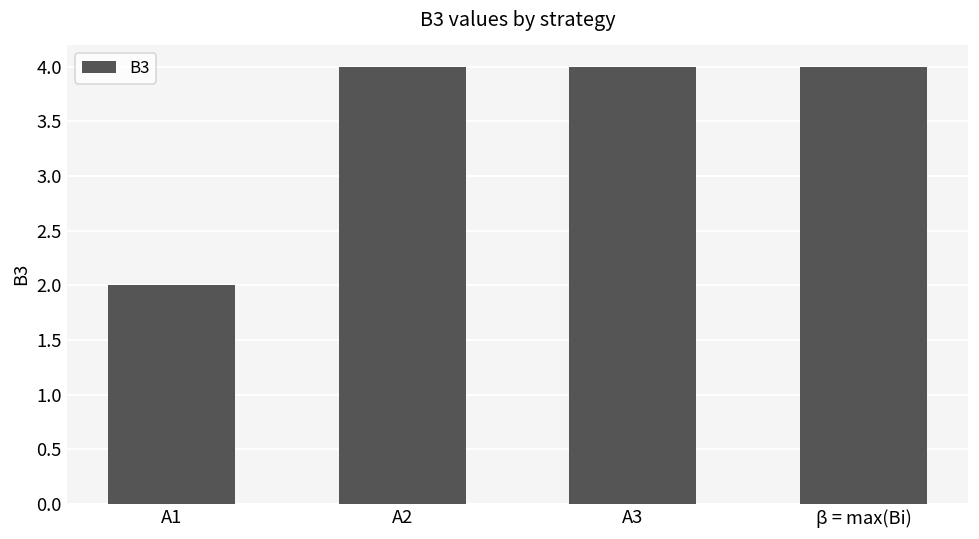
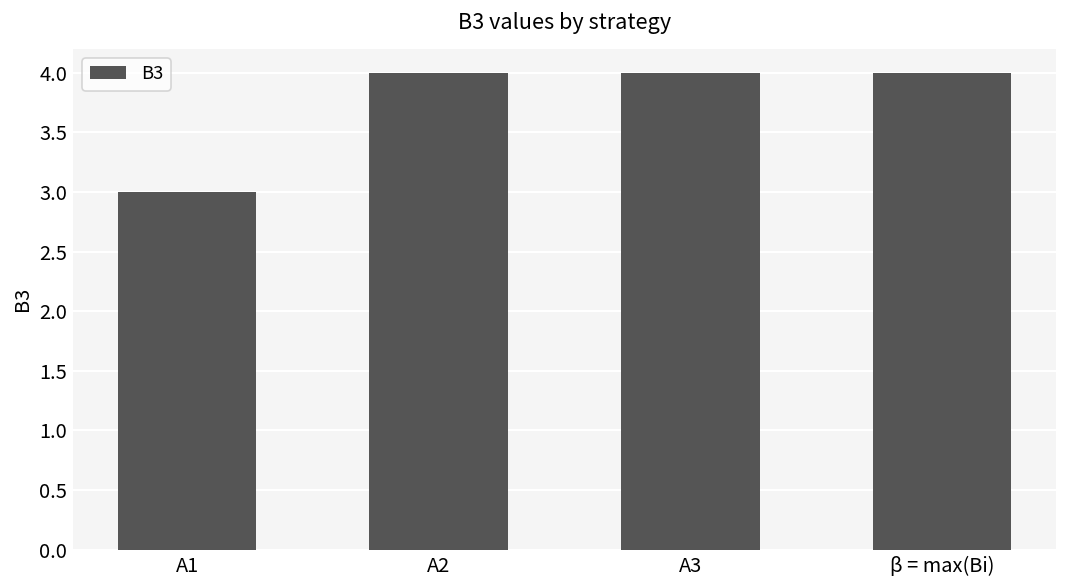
A1: 2 -> 3
